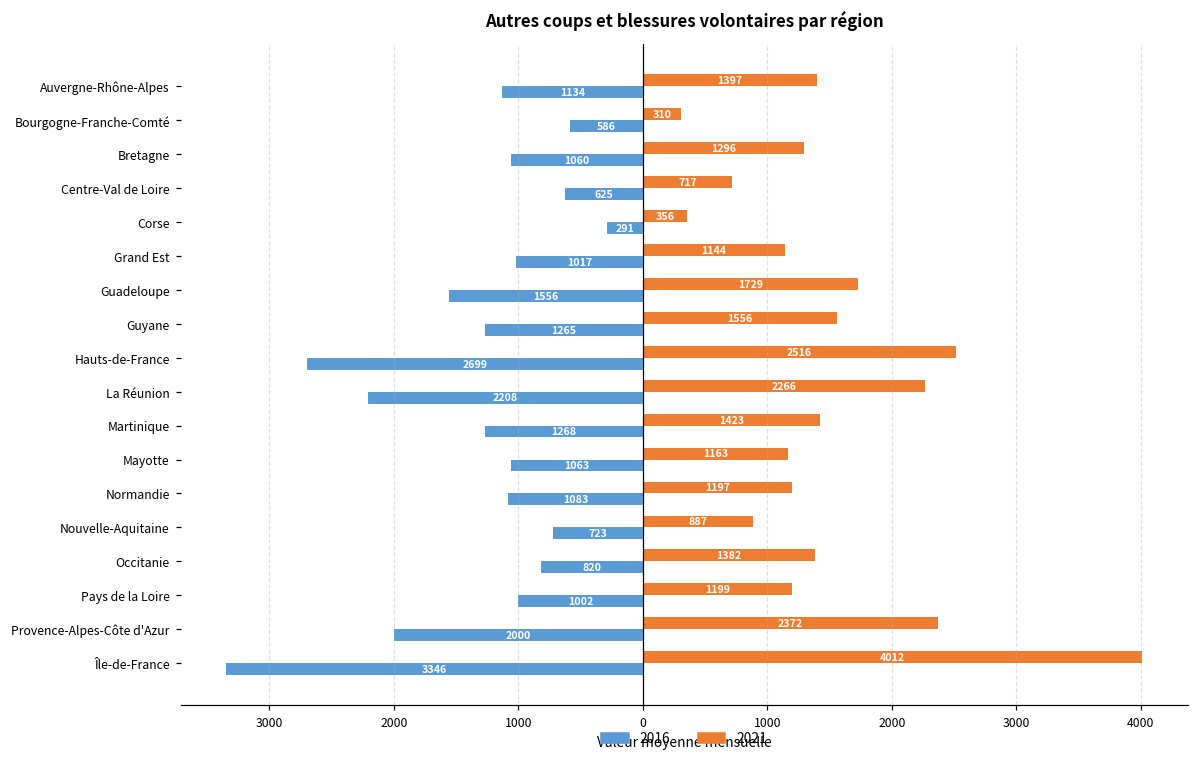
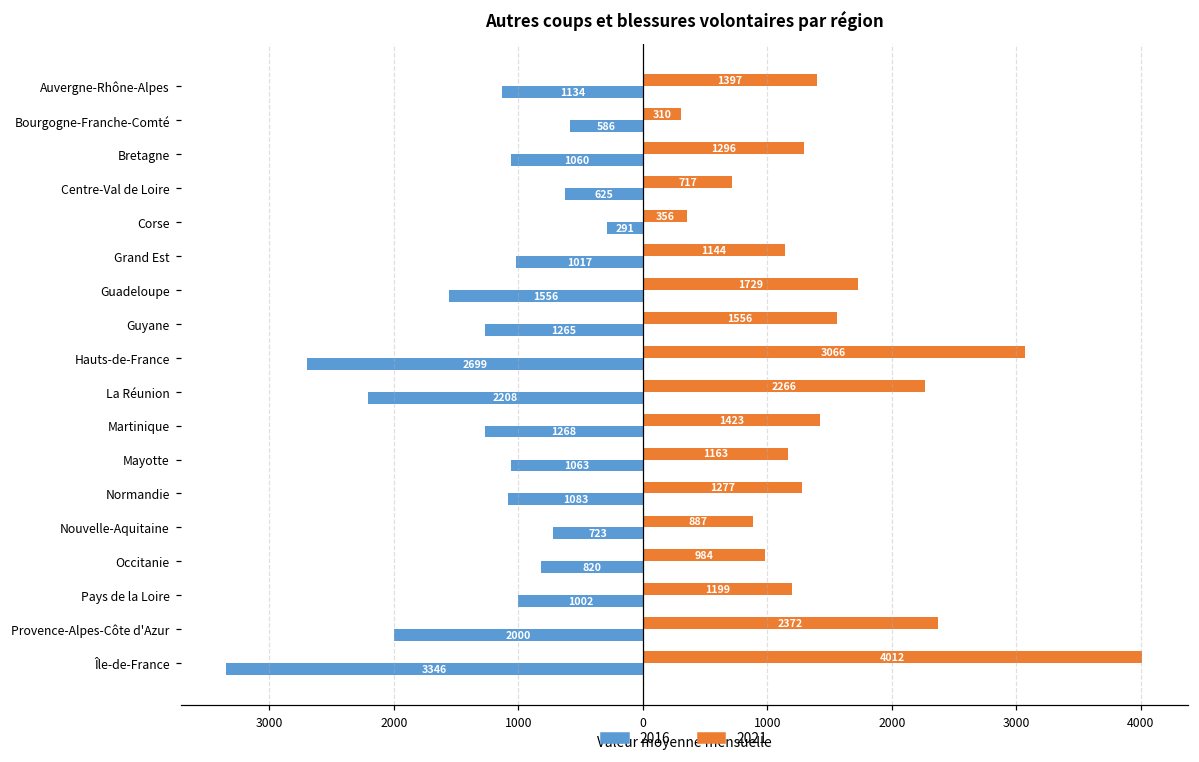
2021, Hauts-de-France: 2516 -> 3066
2021, Normandie: 1197 -> 1277
2021, Occitanie: 1382 -> 984
